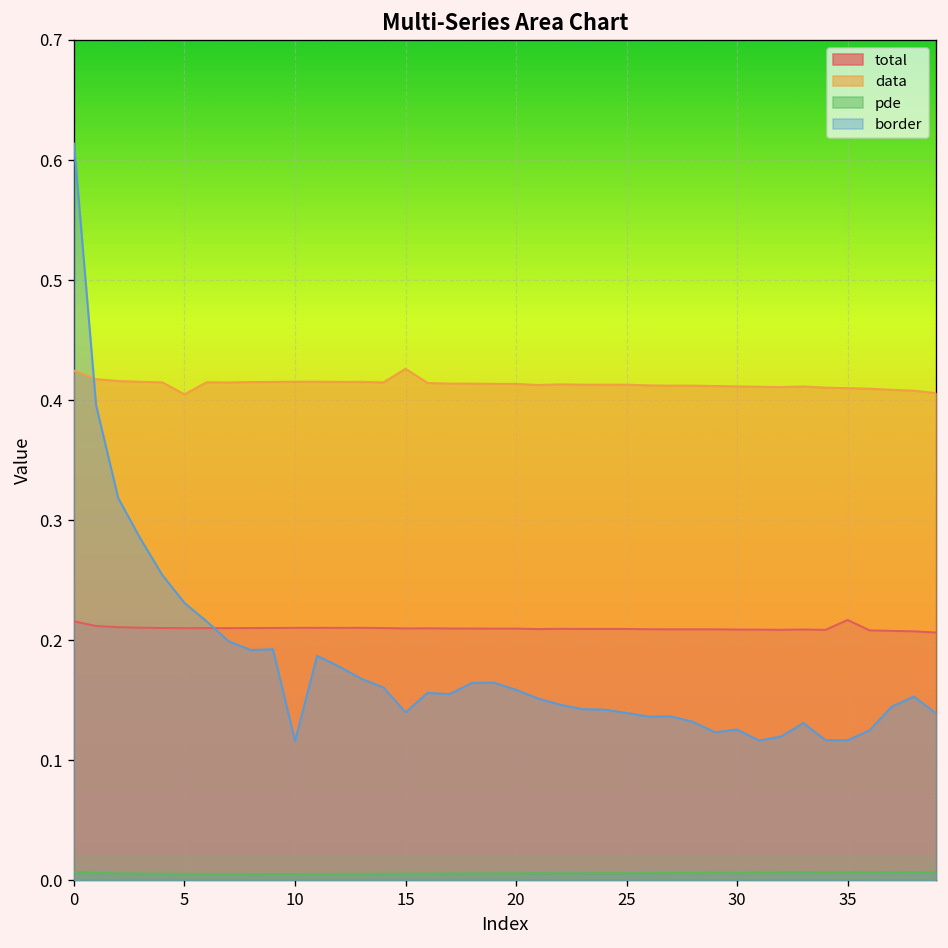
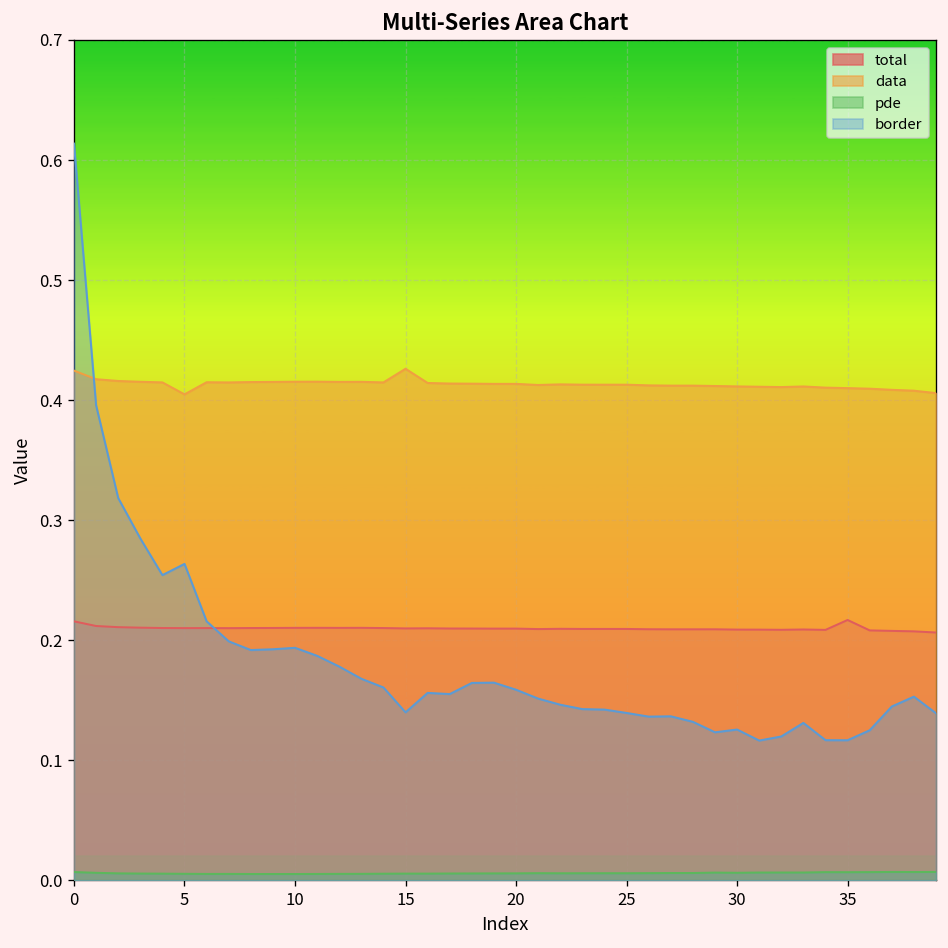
border, 5: 0.231 -> 0.264
border, 10: 0.116 -> 0.194
